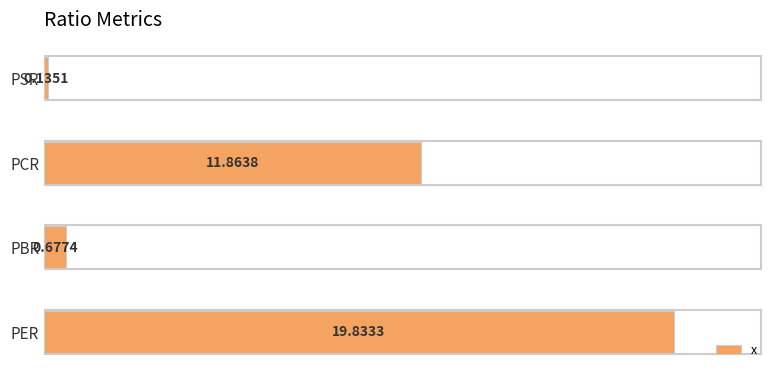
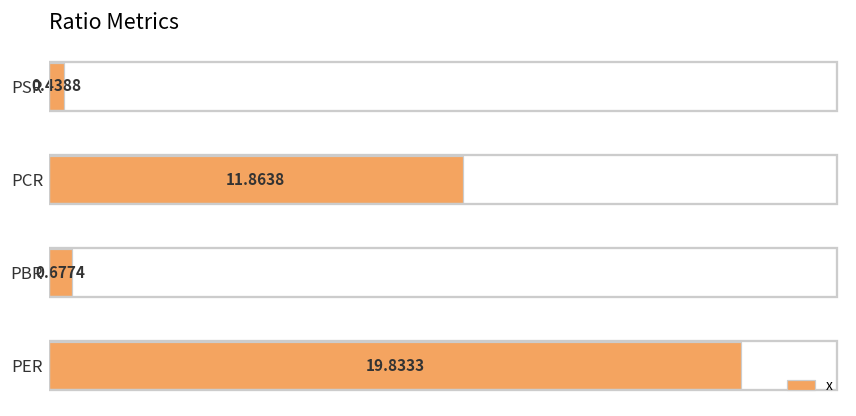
PSR: 0.1351 -> 0.4388
